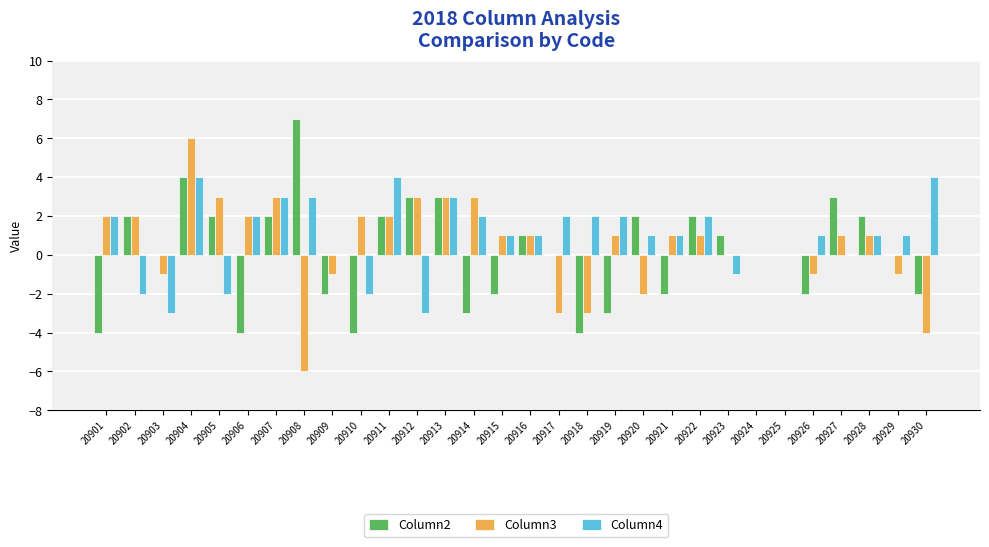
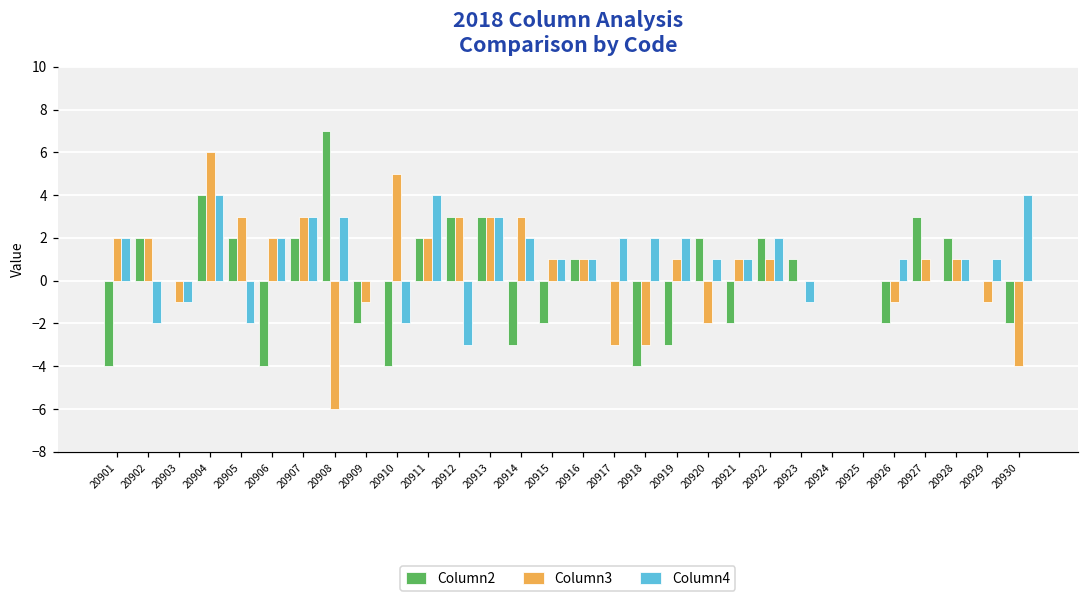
Column4, 20903: -3 -> -1
Column3, 20910: 2 -> 5
